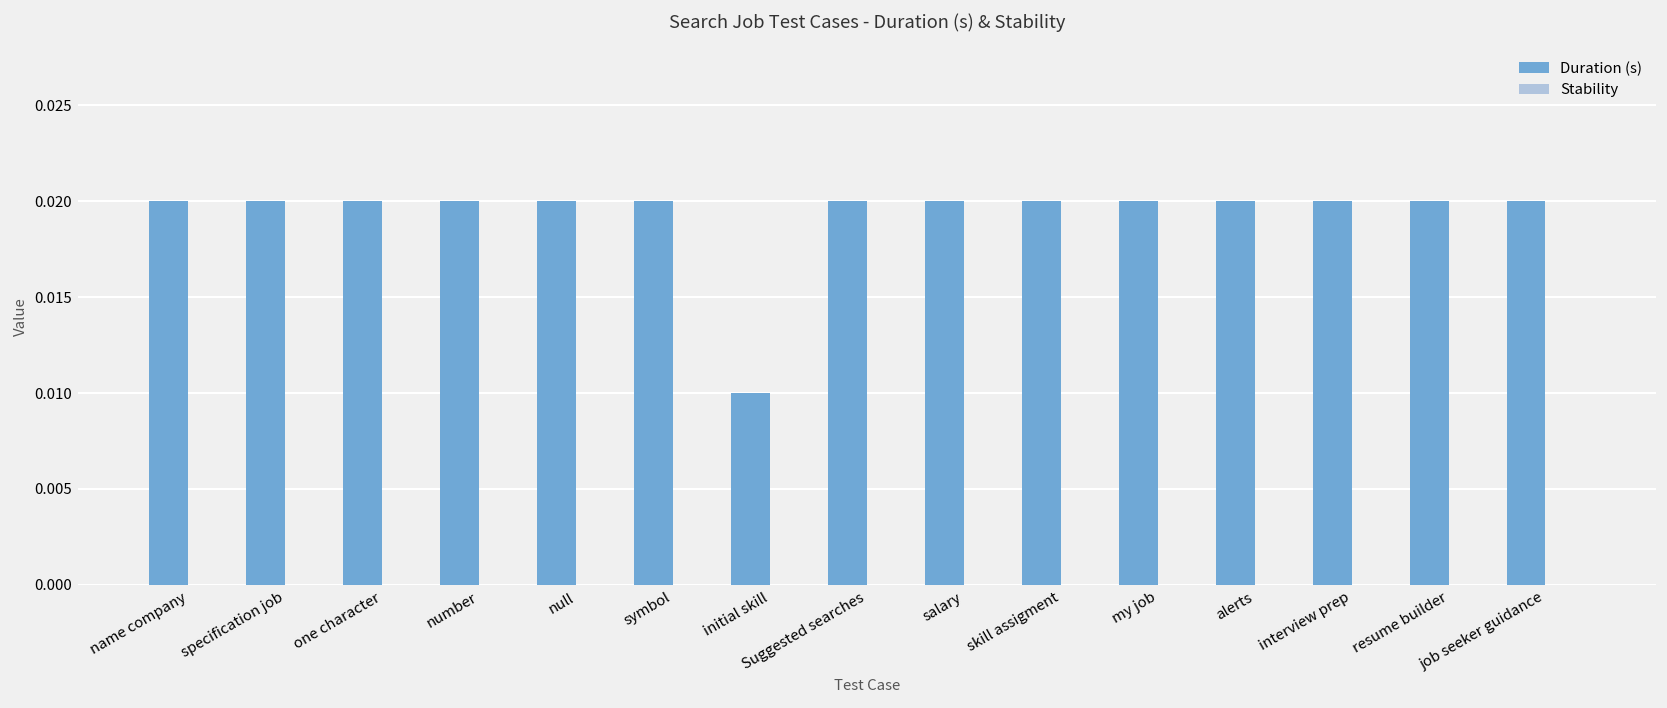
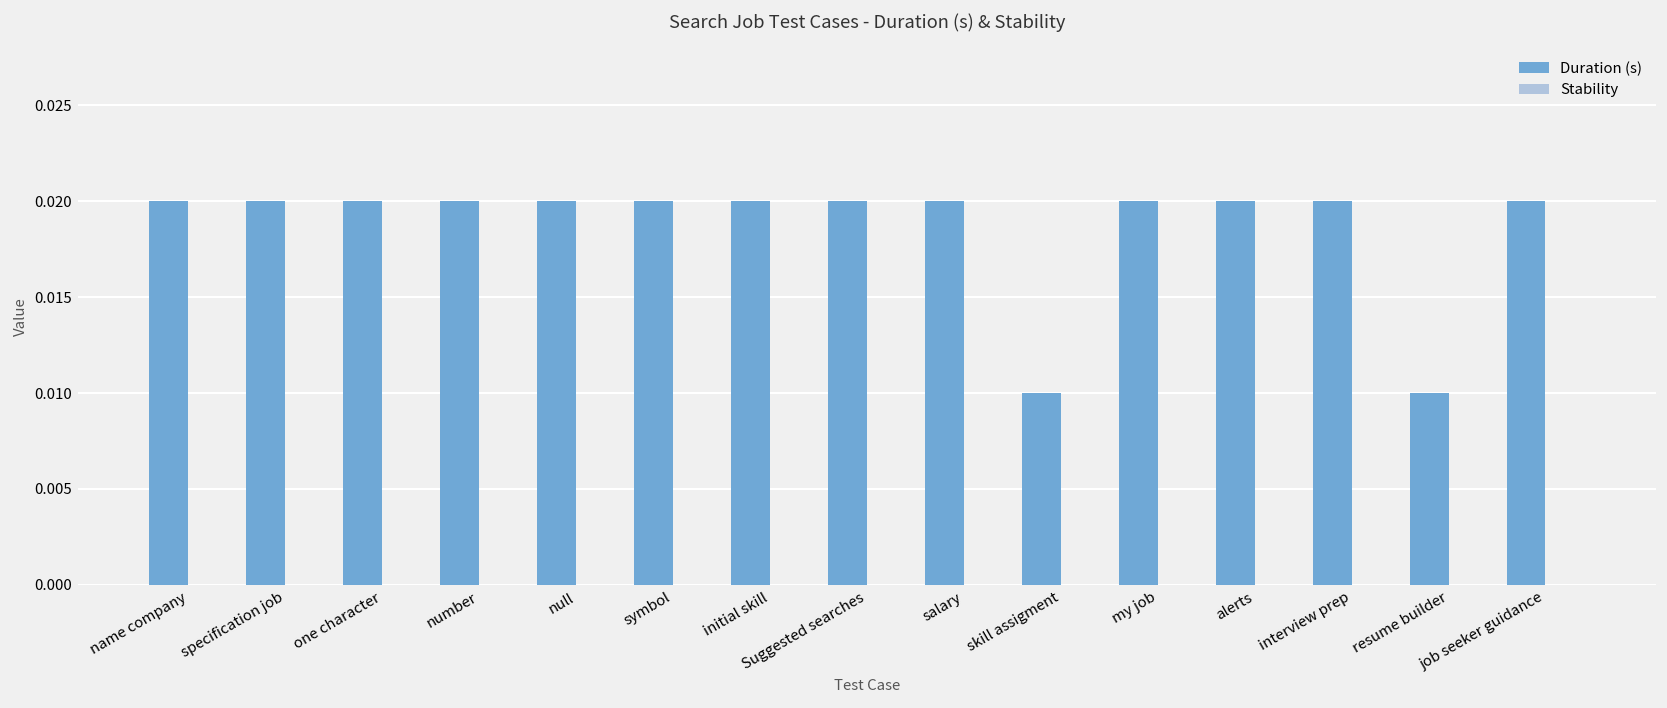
Duration (s), initial skill: 0.01 -> 0.02
Duration (s), skill assigment: 0.02 -> 0.01
Duration (s), resume builder: 0.02 -> 0.01
